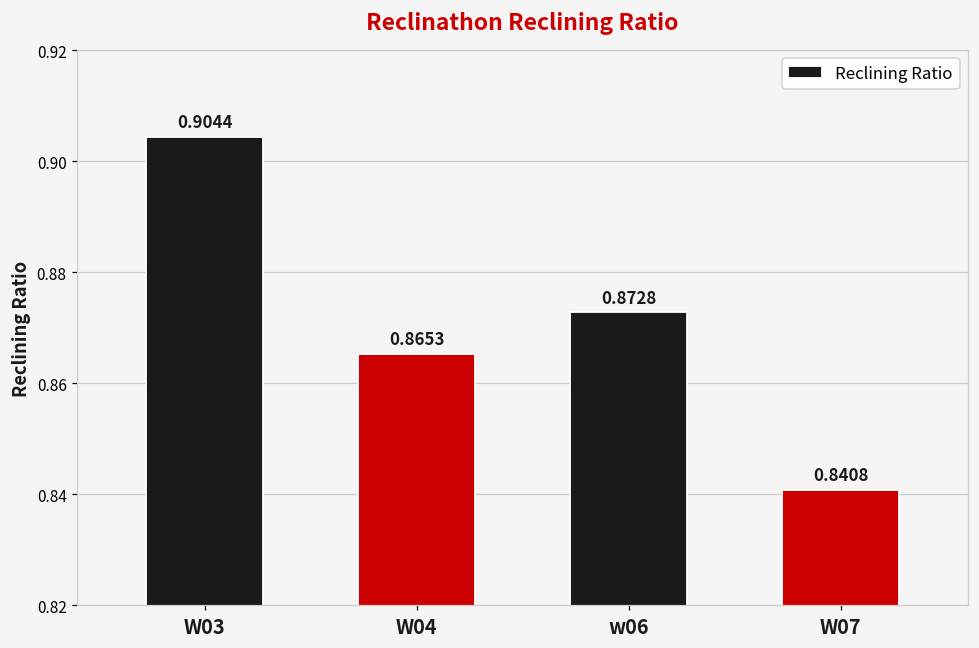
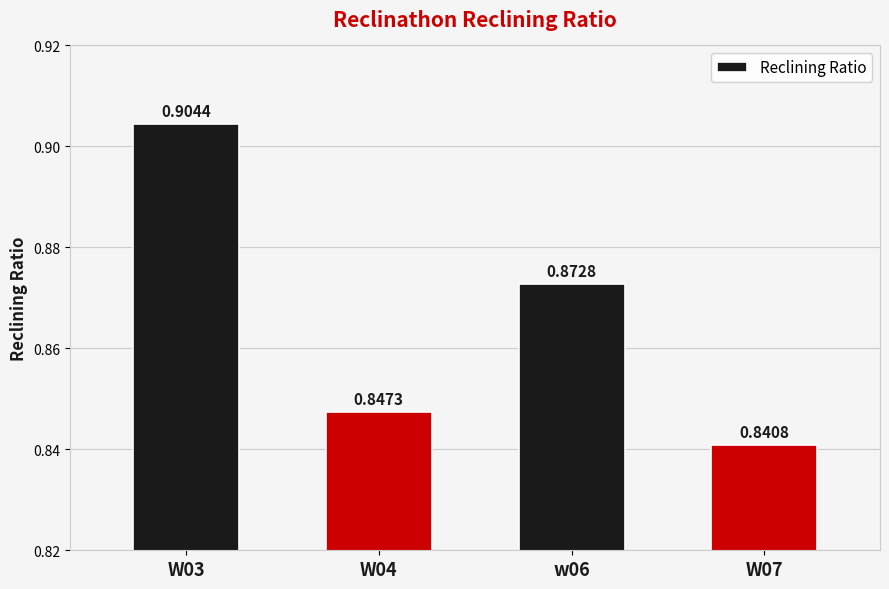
W04: 0.8653 -> 0.8473
